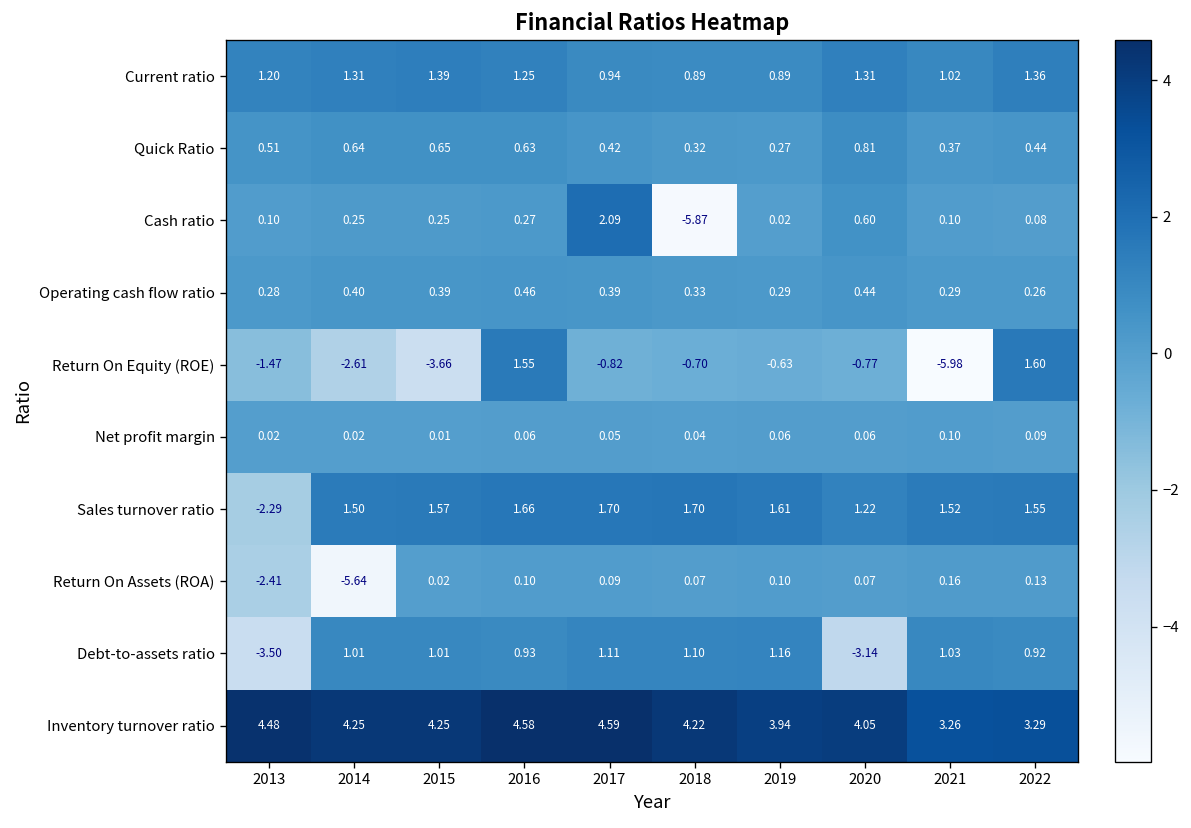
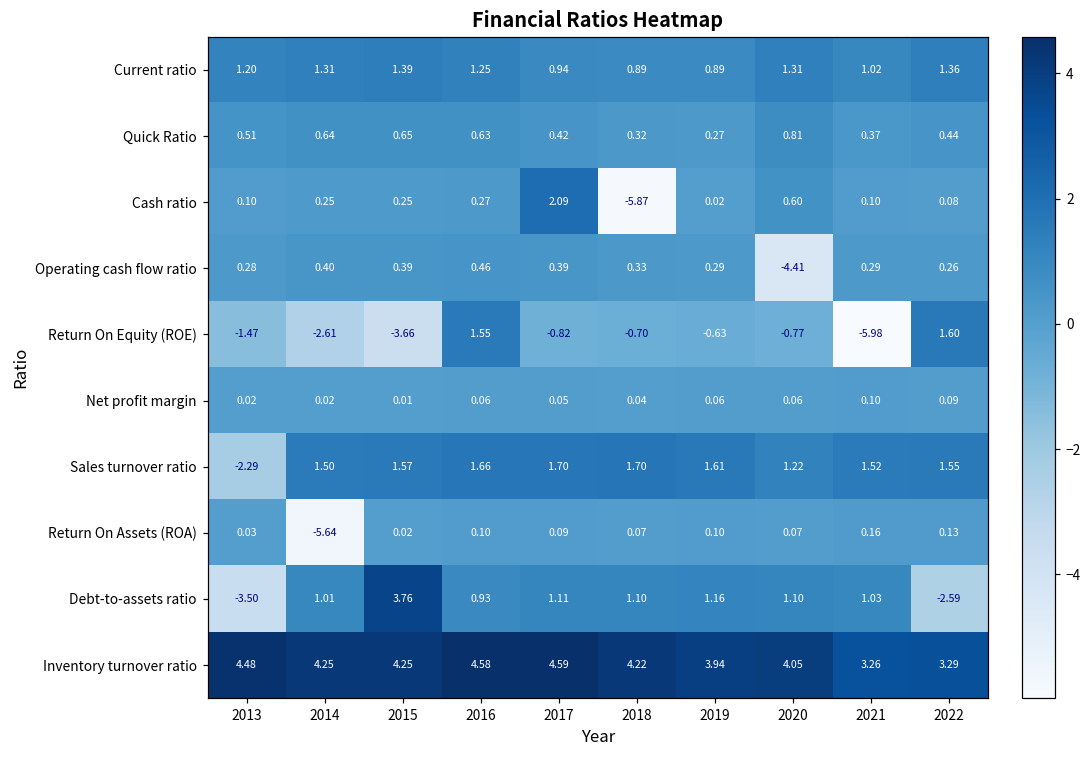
Operating cash flow ratio, 2020: 0.44 -> -4.41
Return On Assets (ROA), 2013: -2.41 -> 0.03
Debt-to-assets ratio, 2015: 1.01 -> 3.76
Debt-to-assets ratio, 2020: -3.14 -> 1.10
Debt-to-assets ratio, 2022: 0.92 -> -2.59
